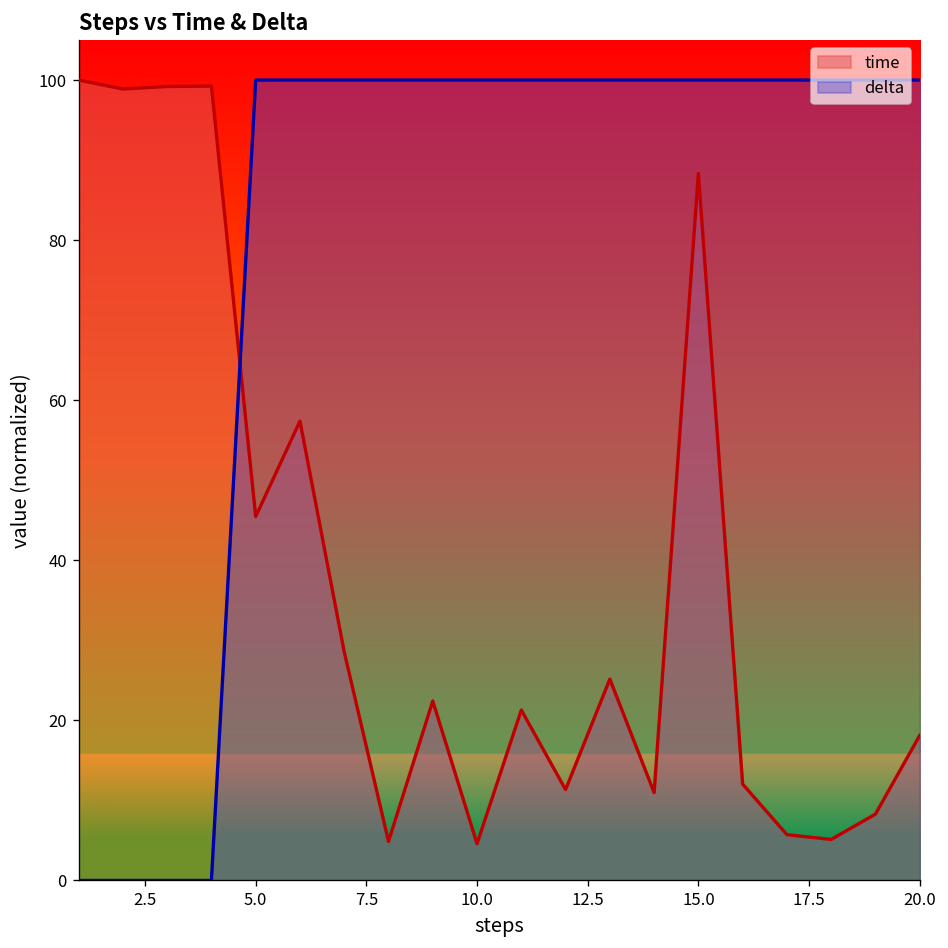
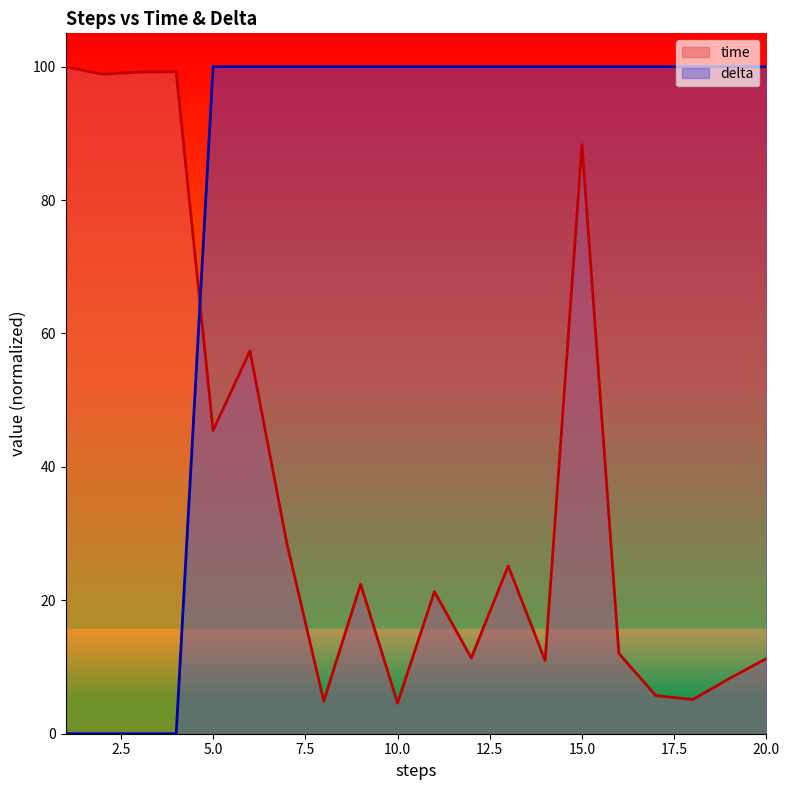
time, 20.0: 18 -> 11
